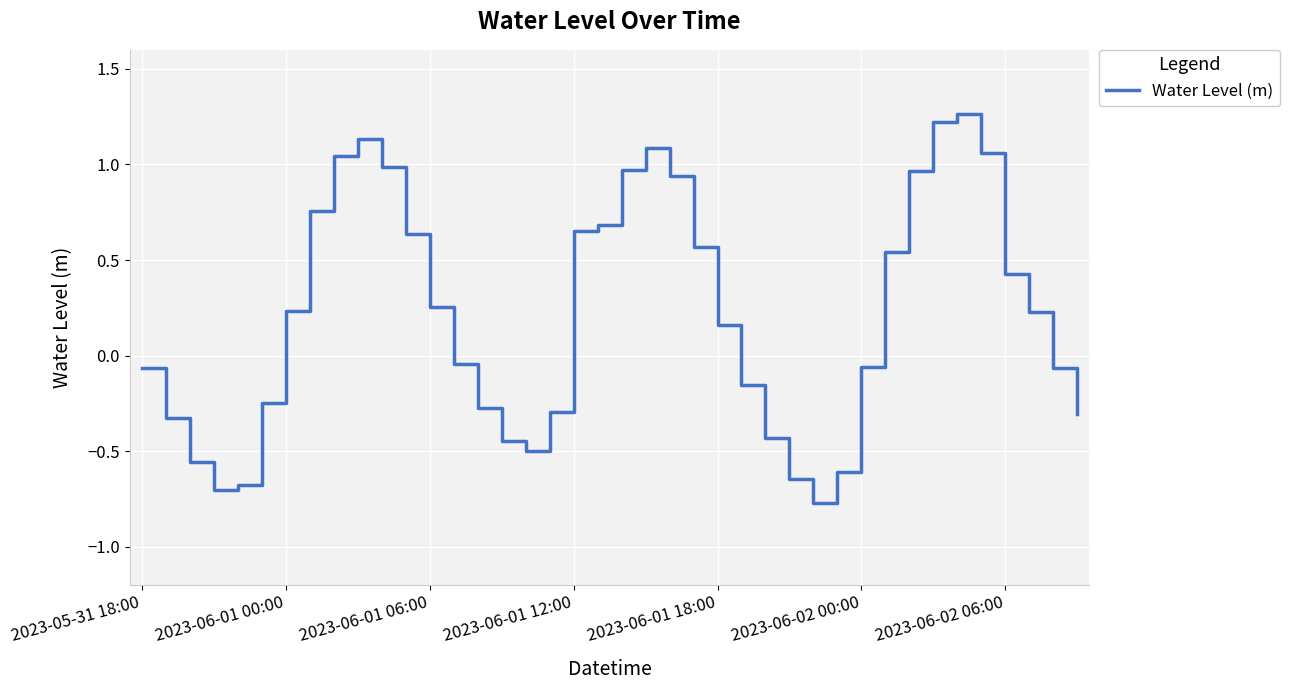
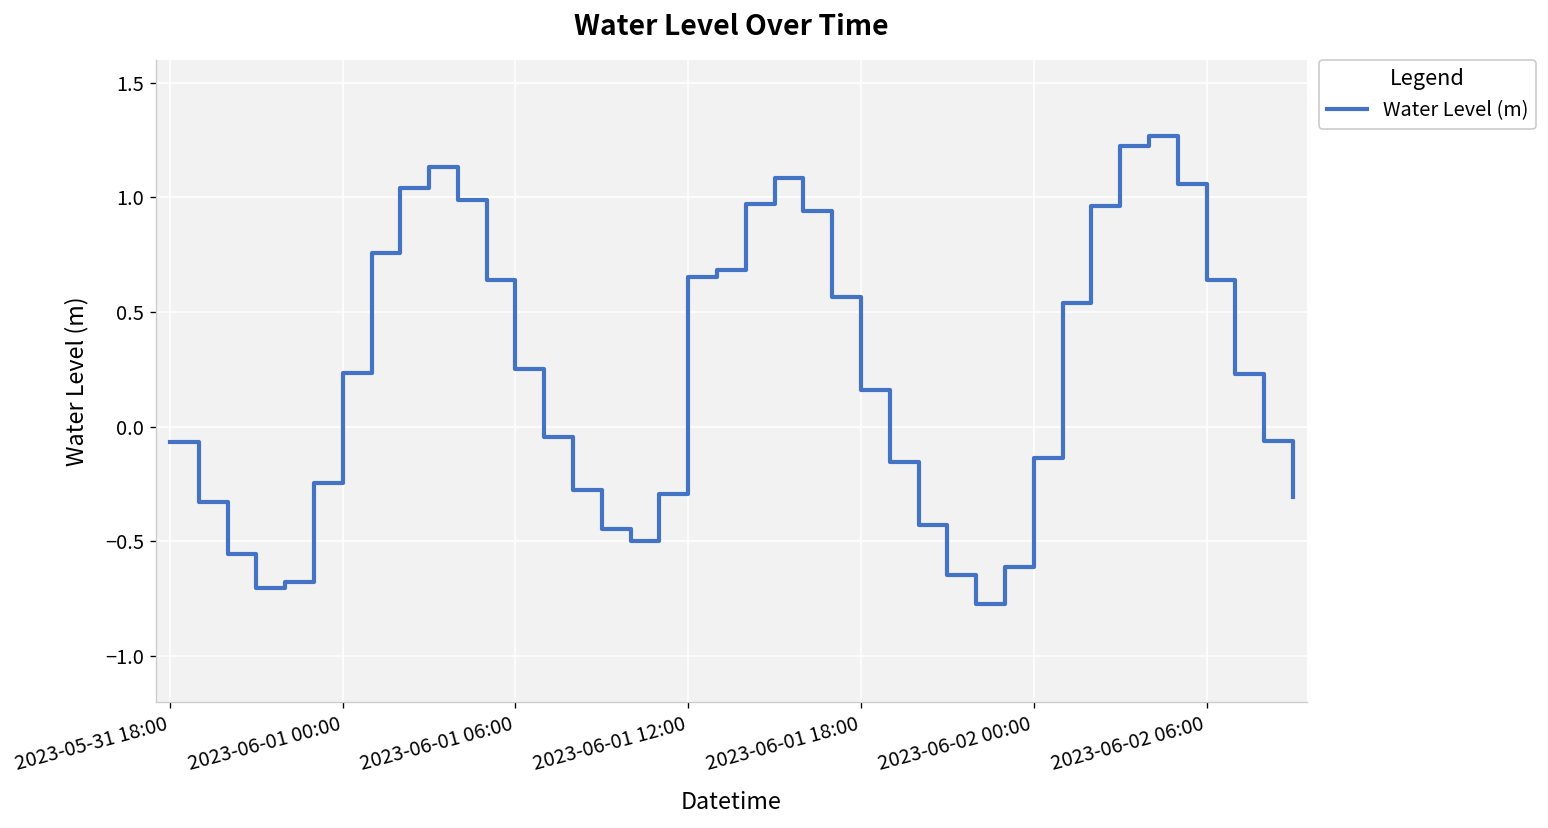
2023-06-02 00:00: -0.06 -> -0.14
2023-06-02 06:00: 0.43 -> 0.64
